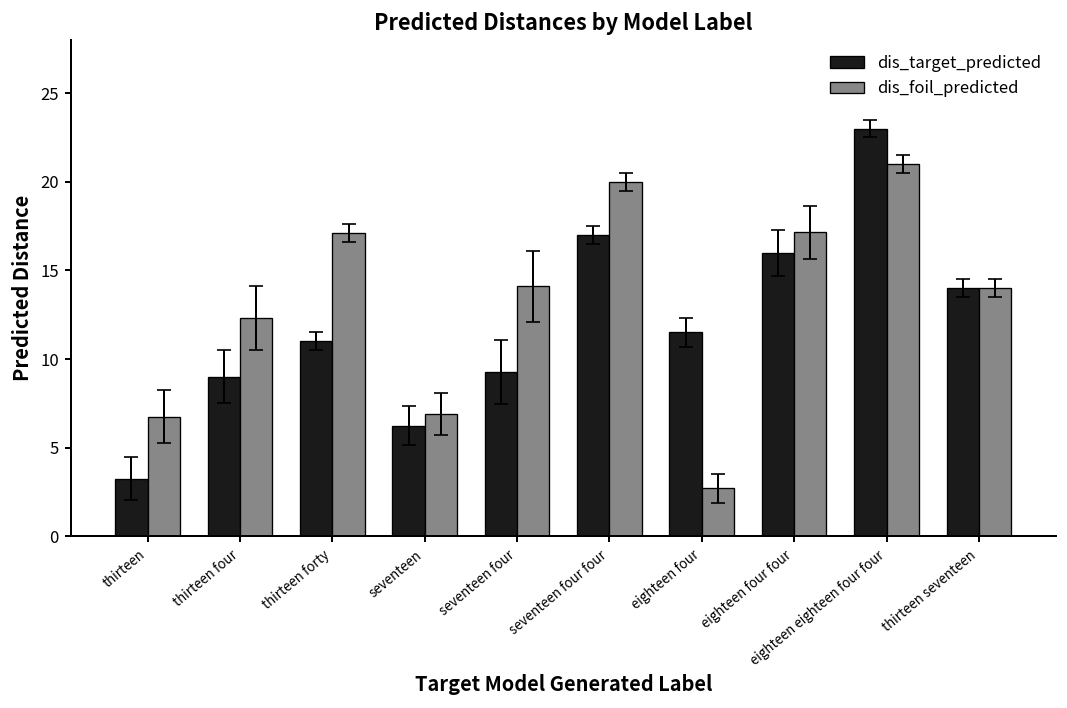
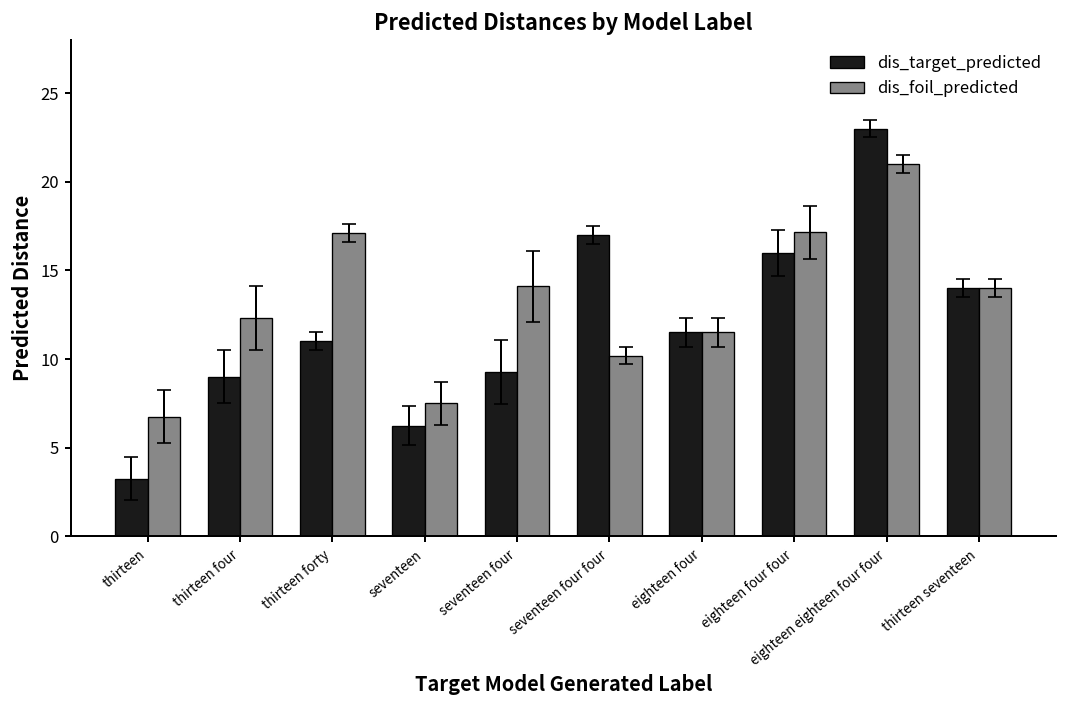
dis_foil_predicted, seventeen: 6.9 -> 7.5
dis_foil_predicted, seventeen four four: 20.0 -> 10.2
dis_foil_predicted, eighteen four: 2.7 -> 11.5
